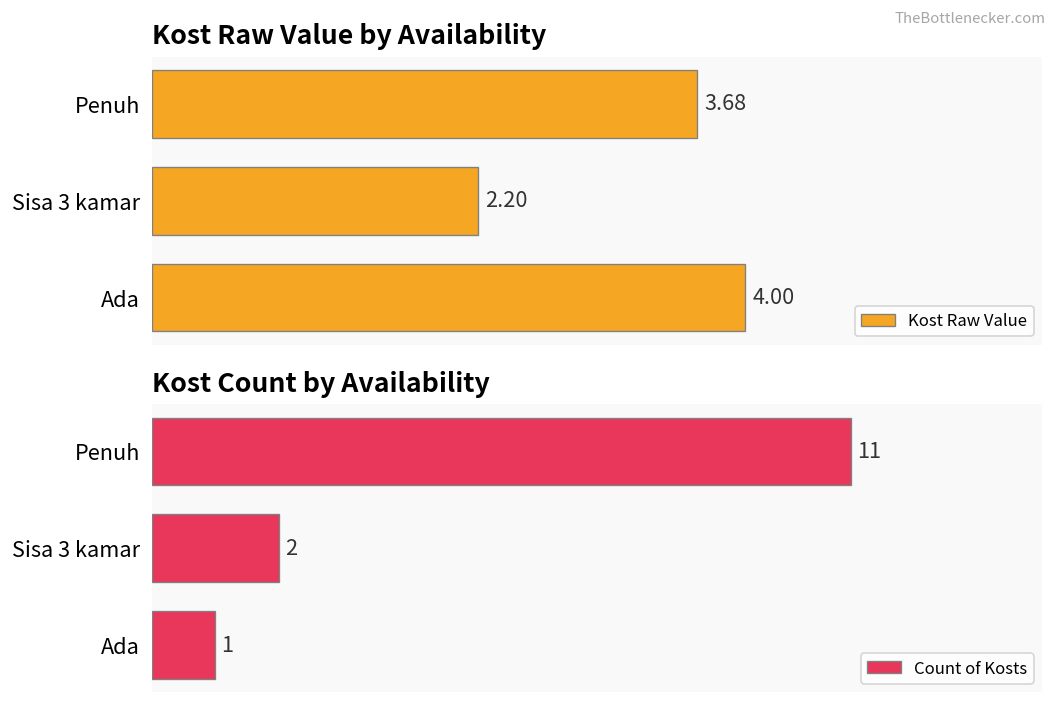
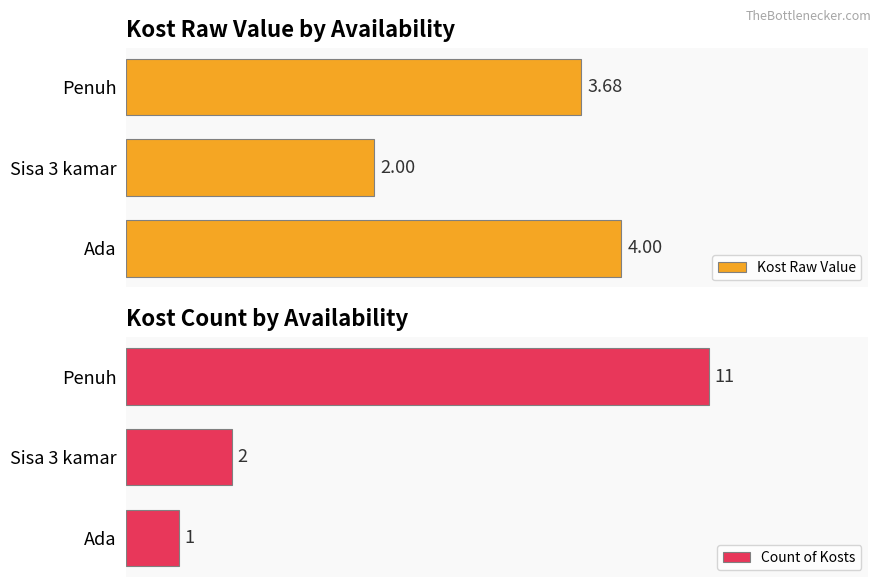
Kost Raw Value by Availability, Sisa 3 kamar: 2.20 -> 2.00
